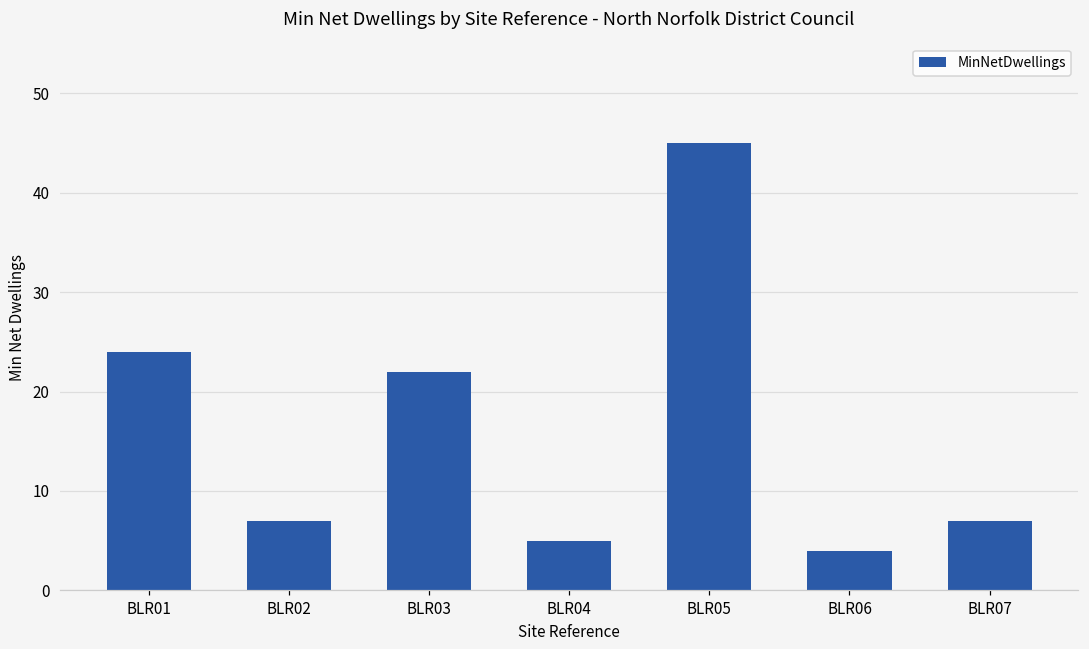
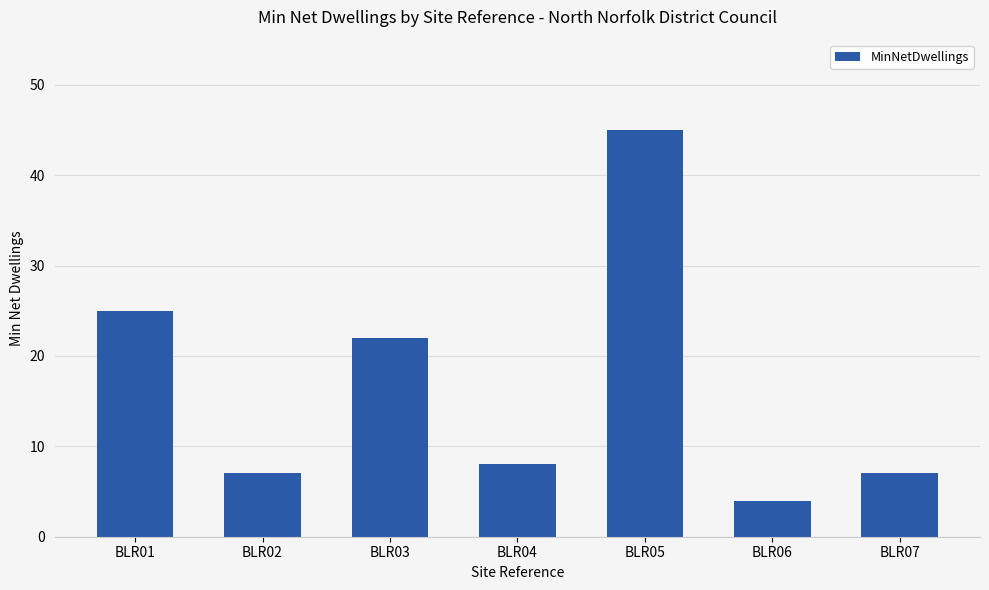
BLR01: 24 -> 25
BLR04: 5 -> 8
